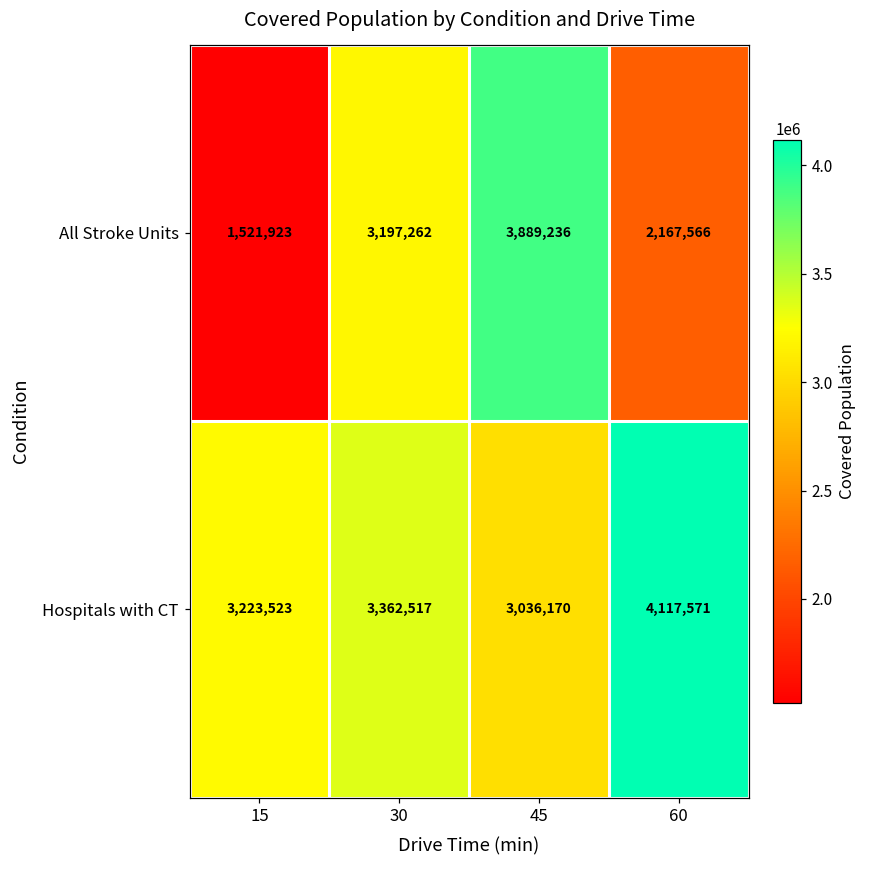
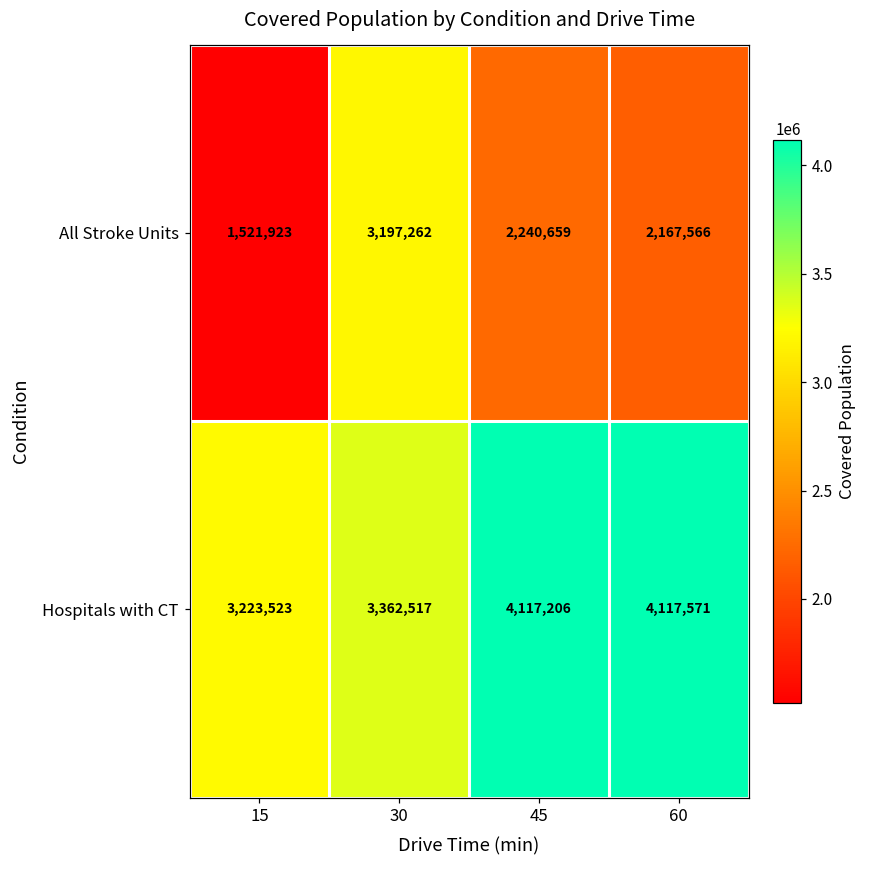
All Stroke Units, 45: 3,889,236 -> 2,240,659
Hospitals with CT, 45: 3,036,170 -> 4,117,206
